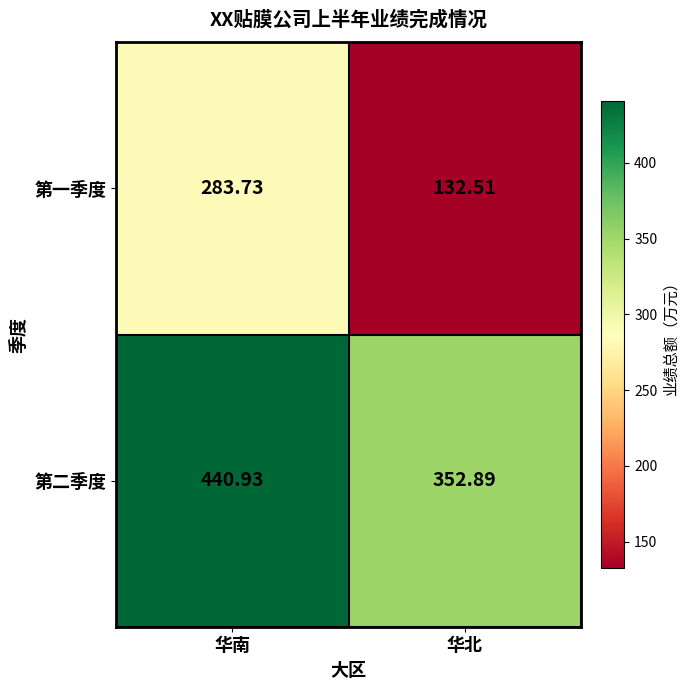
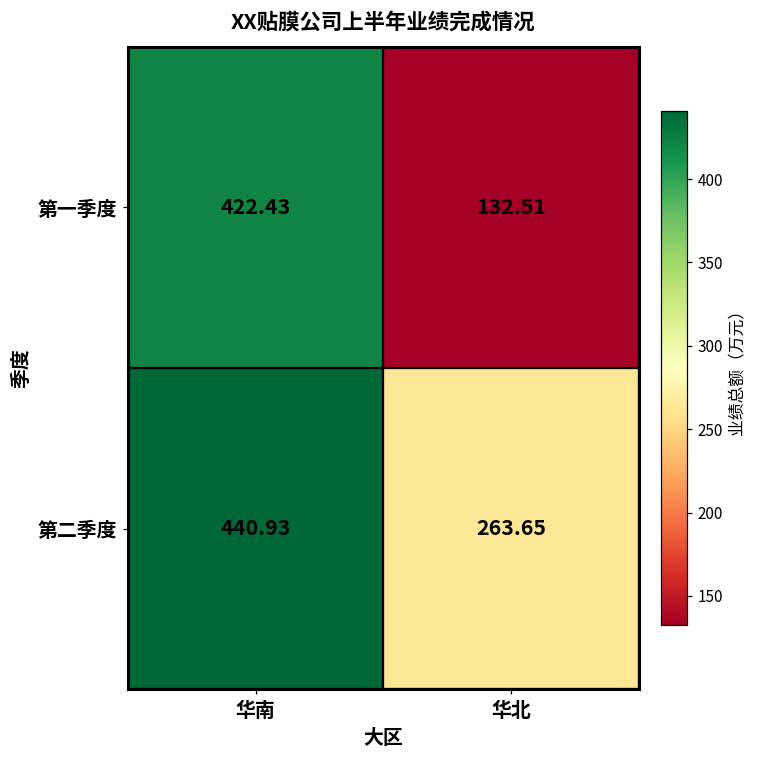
第一季度, 华南: 283.73 -> 422.43
第二季度, 华北: 352.89 -> 263.65
